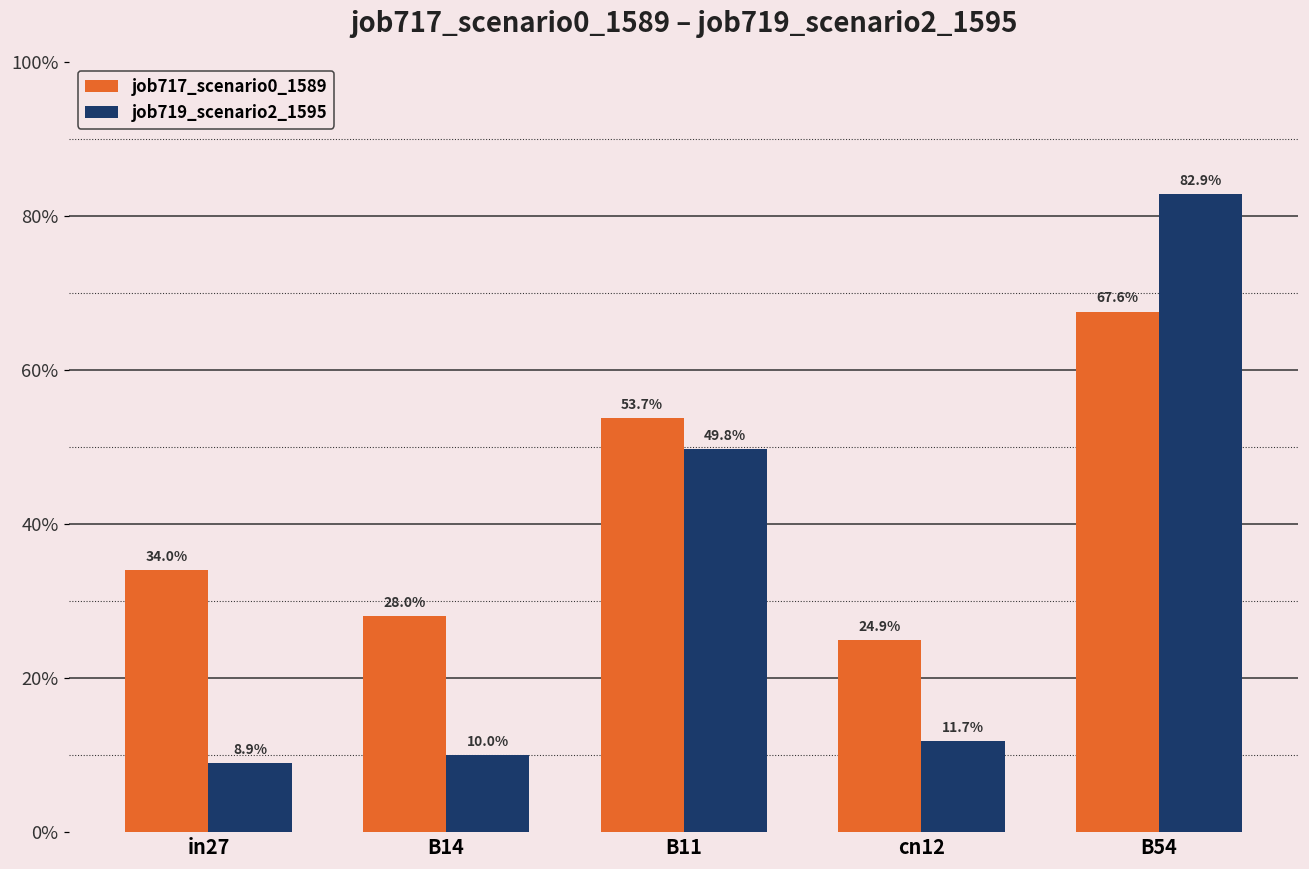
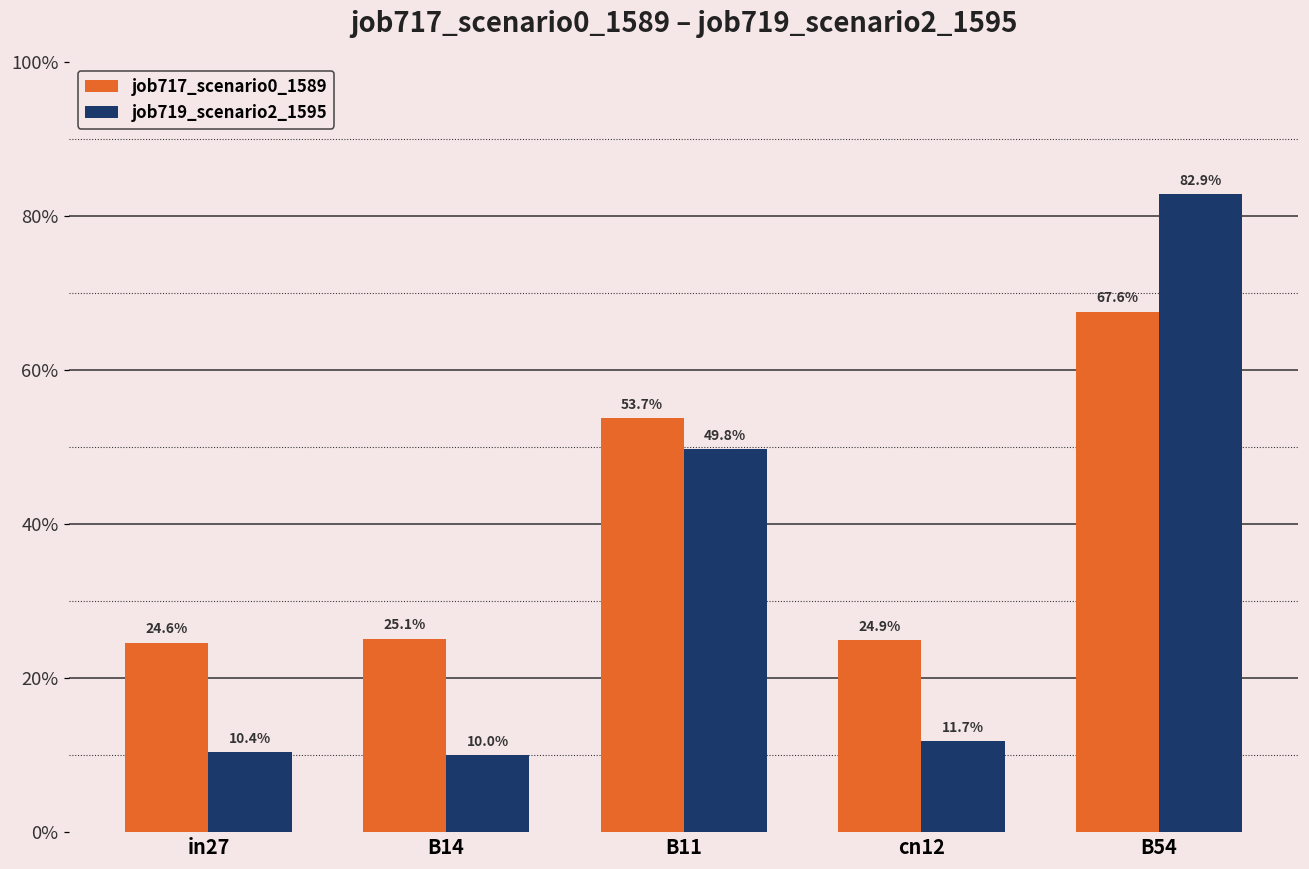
job717_scenario0_1589, in27: 34.0% -> 24.6%
job719_scenario2_1595, in27: 8.9% -> 10.4%
job717_scenario0_1589, B14: 28.0% -> 25.1%
